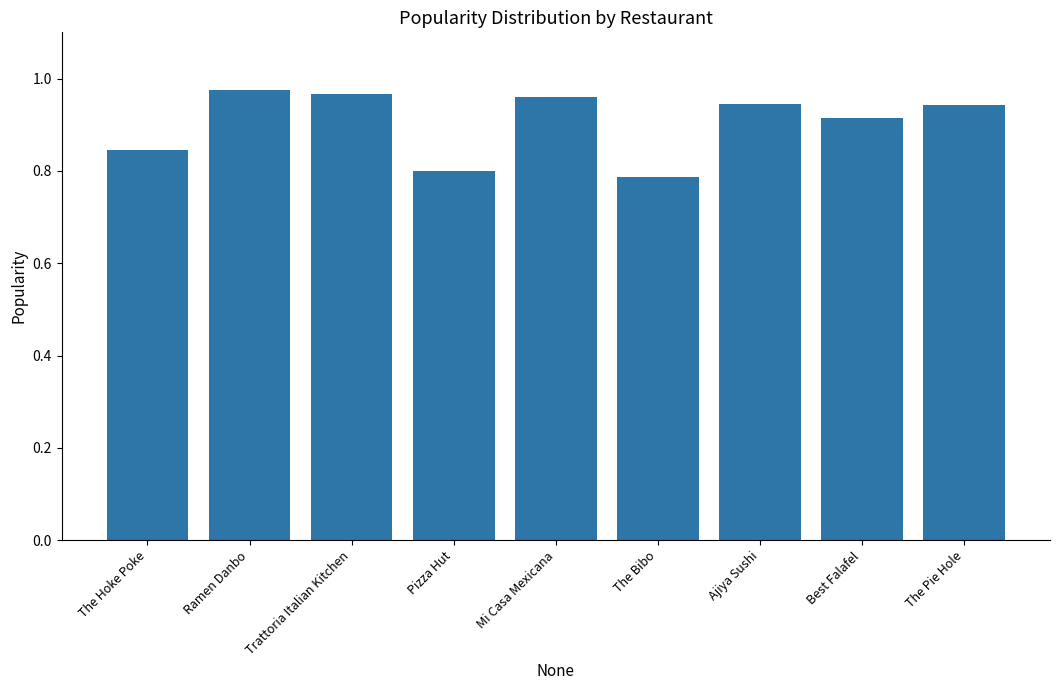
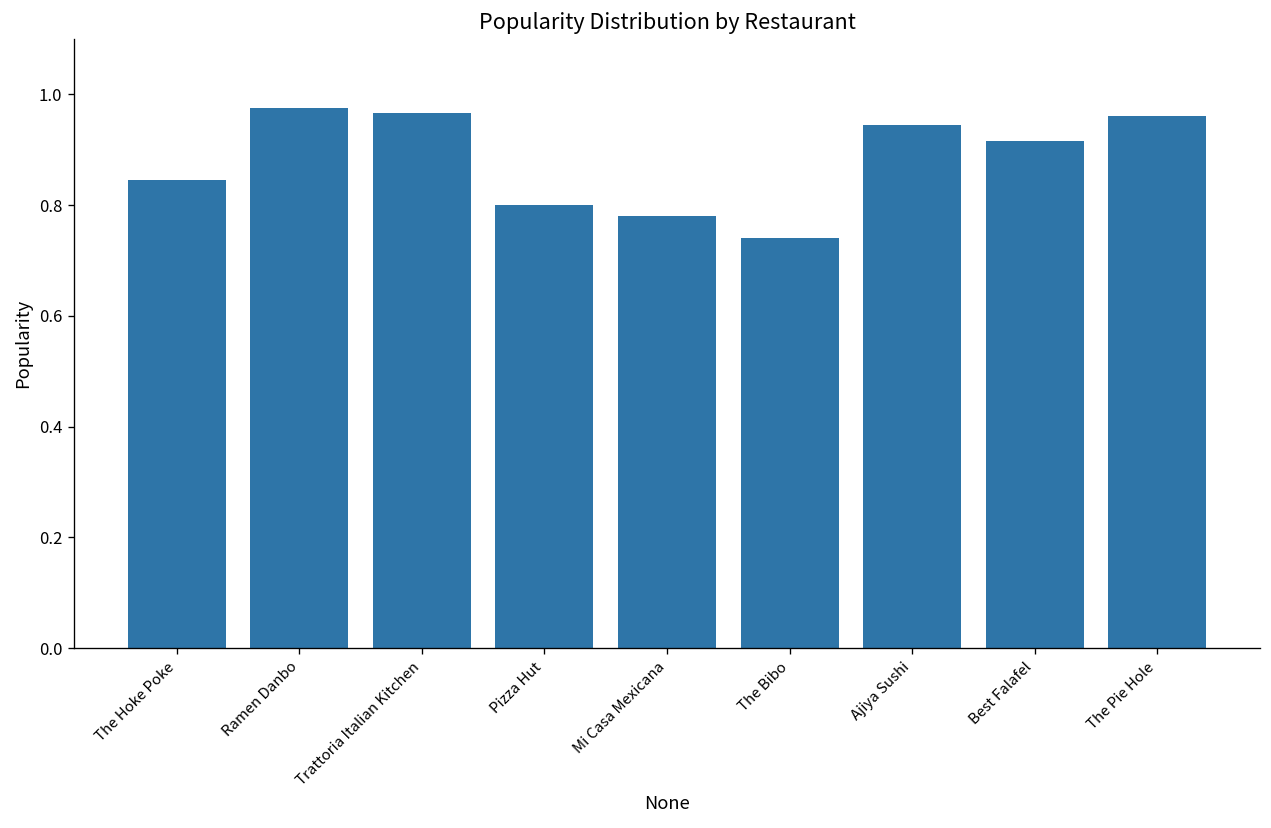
Mi Casa Mexicana: 0.96 -> 0.78
The Bibo: 0.79 -> 0.74
The Pie Hole: 0.94 -> 0.96
